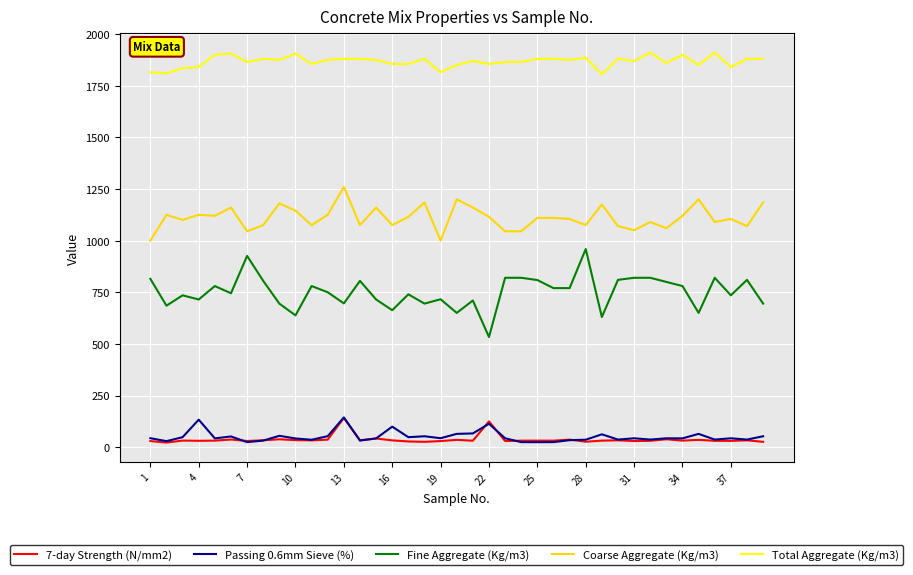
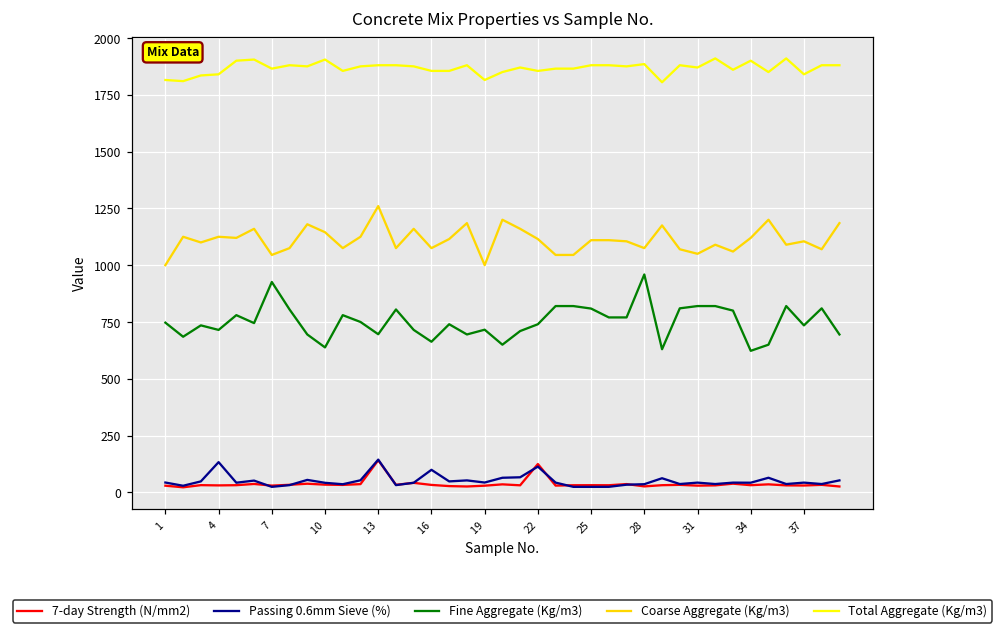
Fine Aggregate (Kg/m3), 1: 820 -> 750
Fine Aggregate (Kg/m3), 22: 530 -> 740
Fine Aggregate (Kg/m3), 34: 780 -> 620
